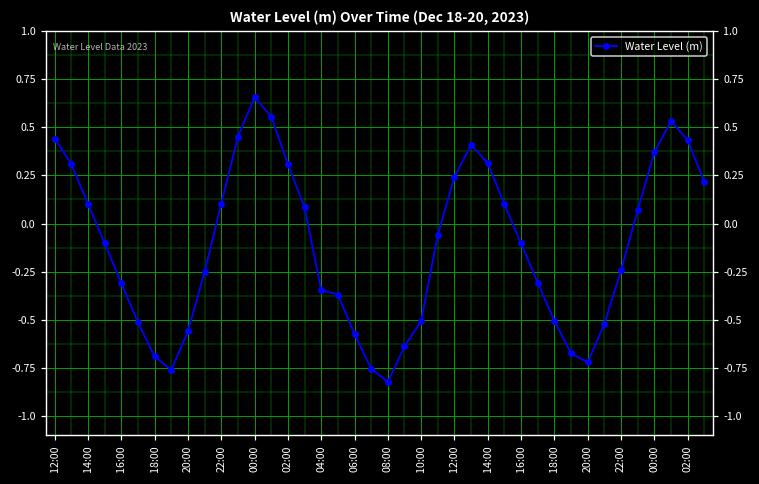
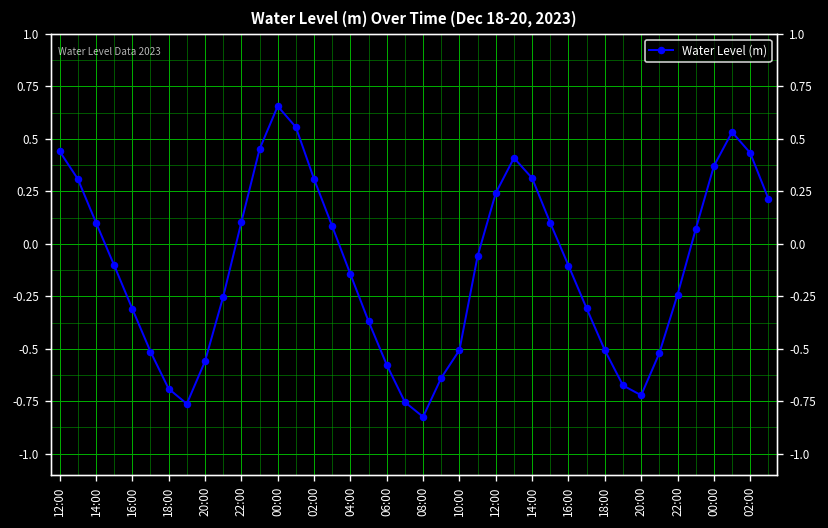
04:00: -0.35 -> -0.14
